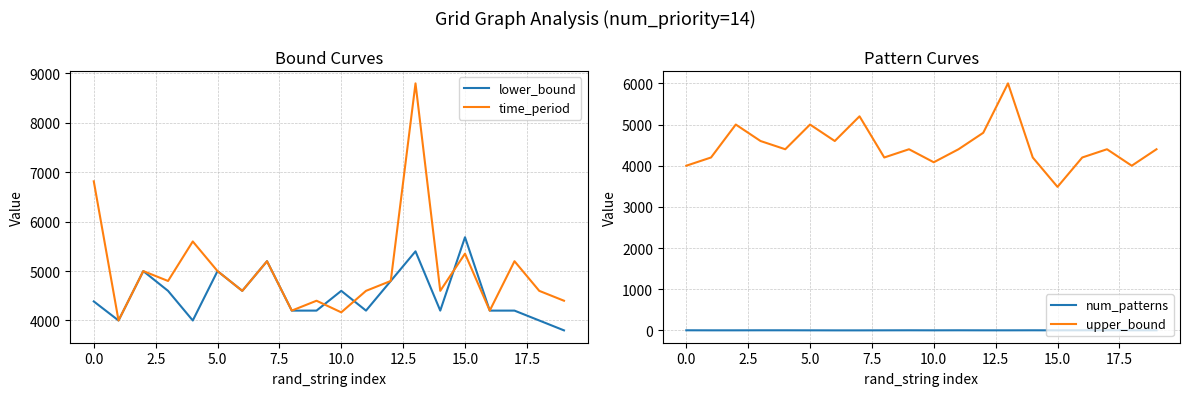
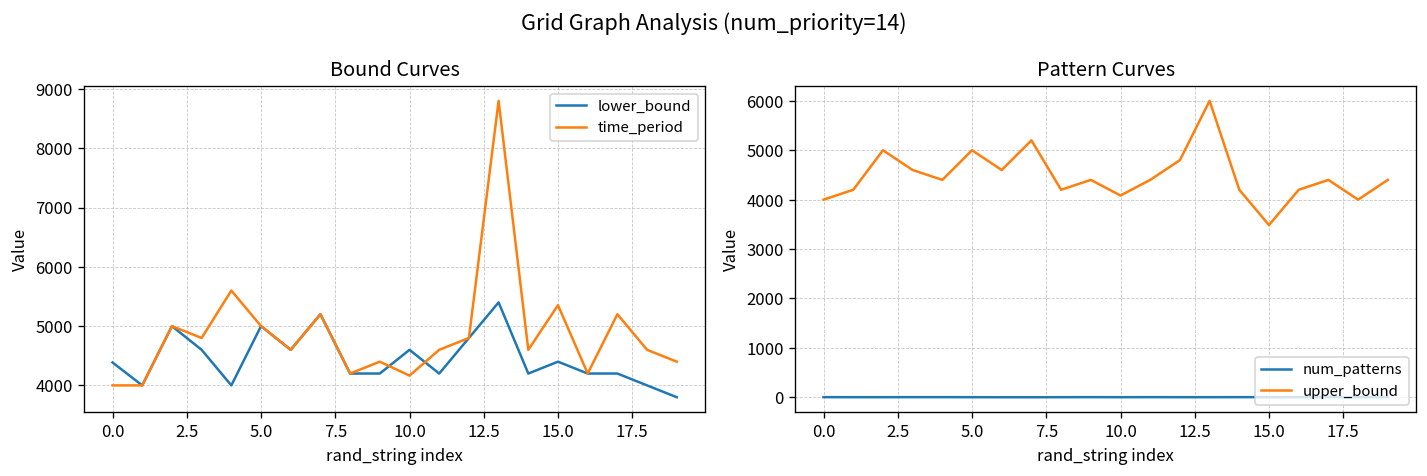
Bound Curves, time_period, 0.0: 6800 -> 4000
Bound Curves, lower_bound, 15.0: 5700 -> 4400
